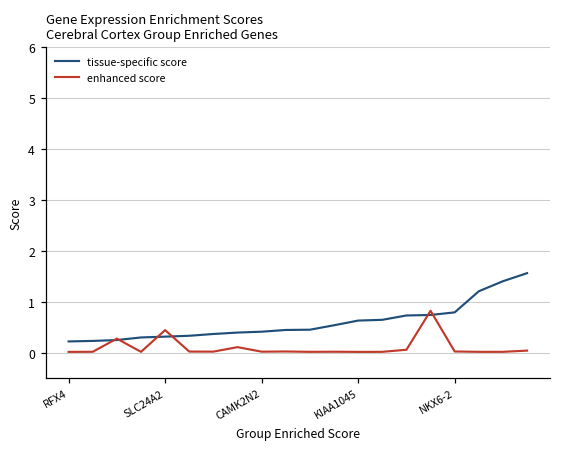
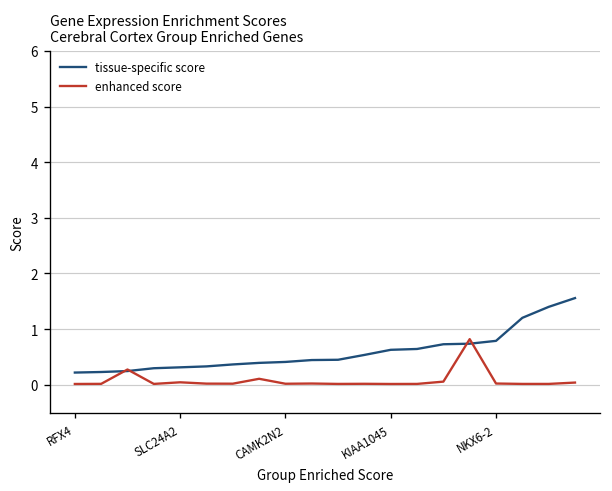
enhanced score, SLC24A2: 0.4 -> 0.0
